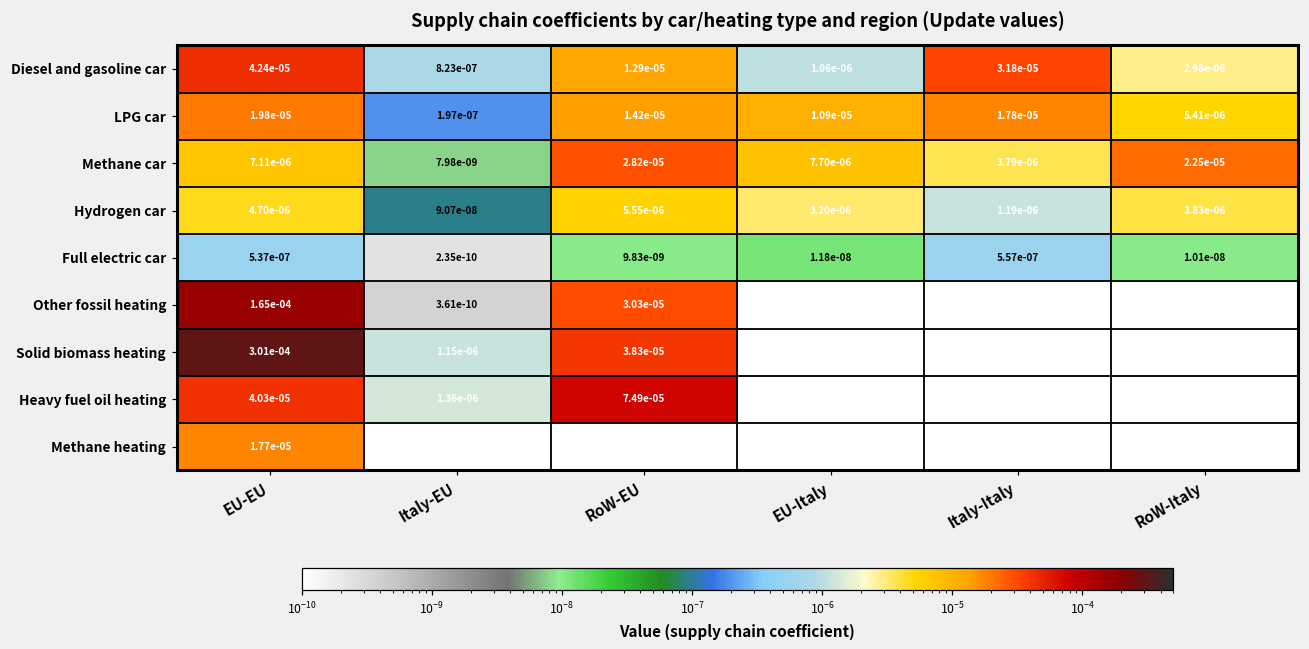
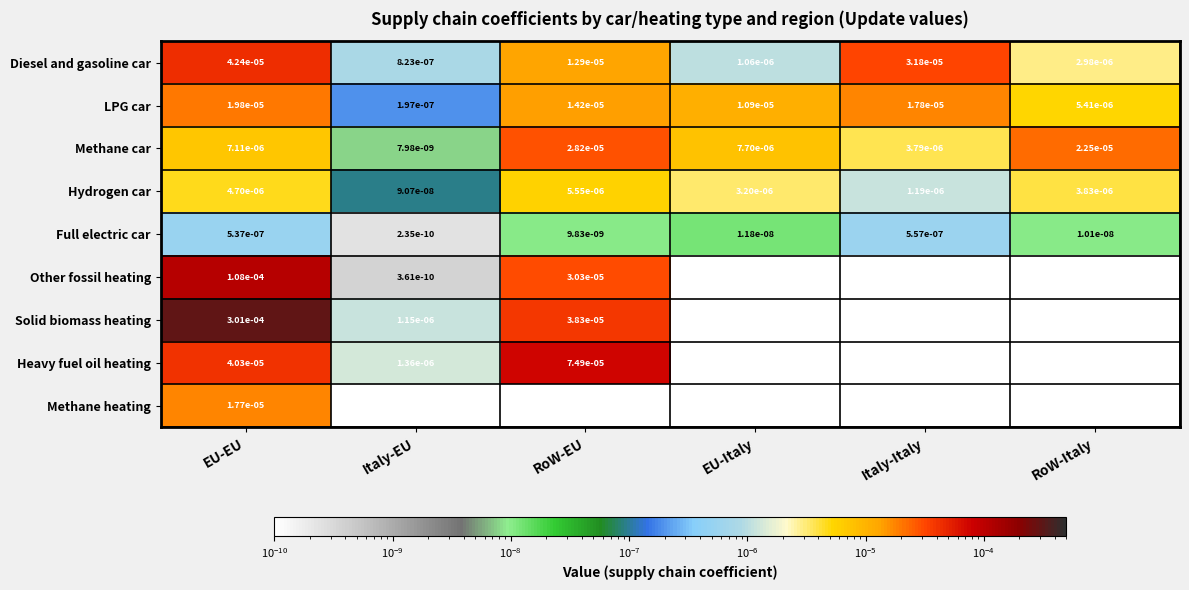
Other fossil heating, EU-EU: 1.65e-04 -> 1.08e-04
